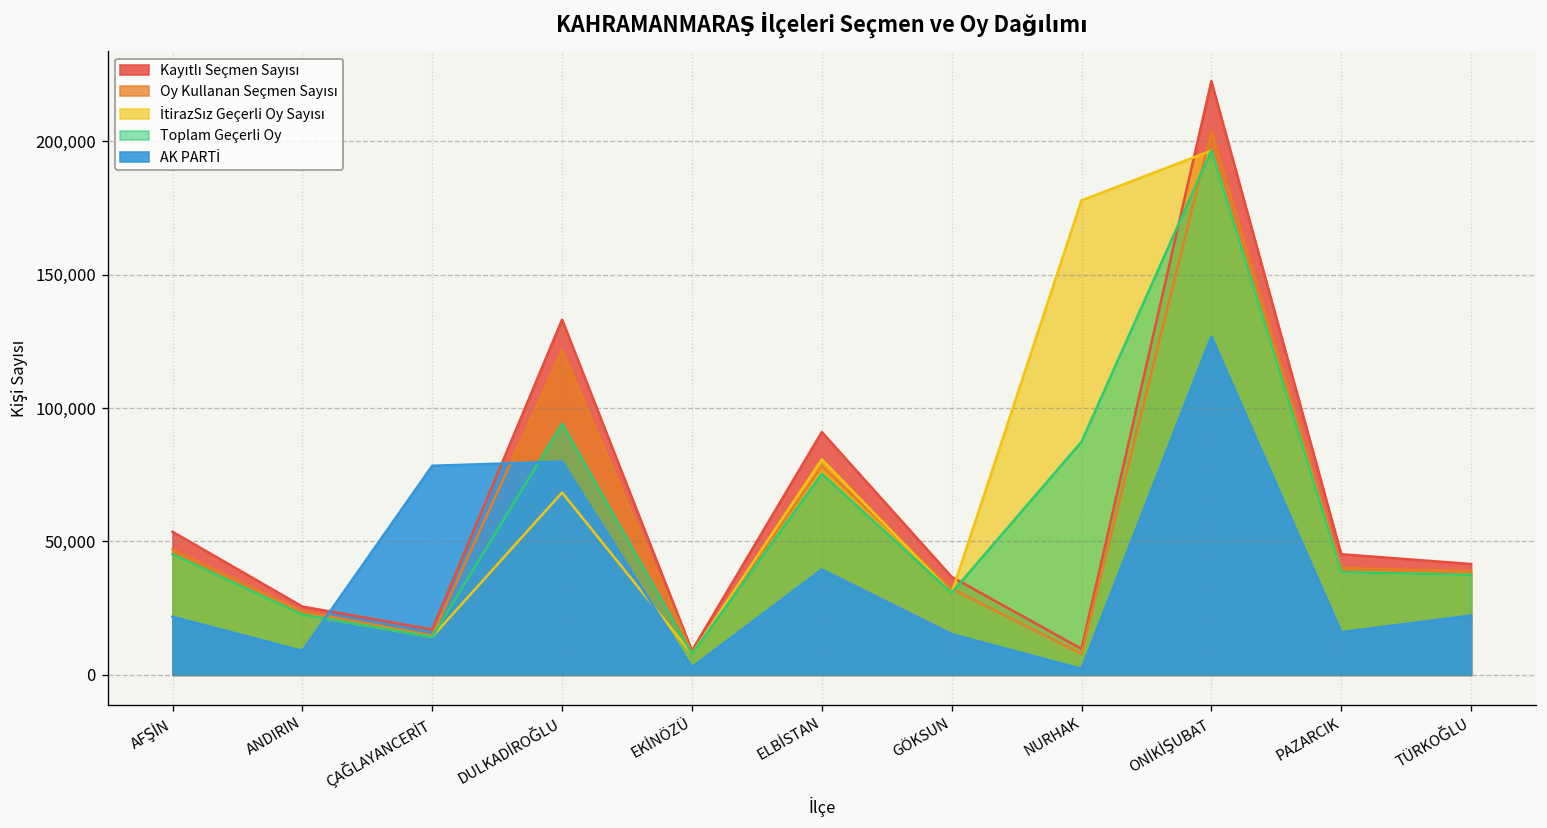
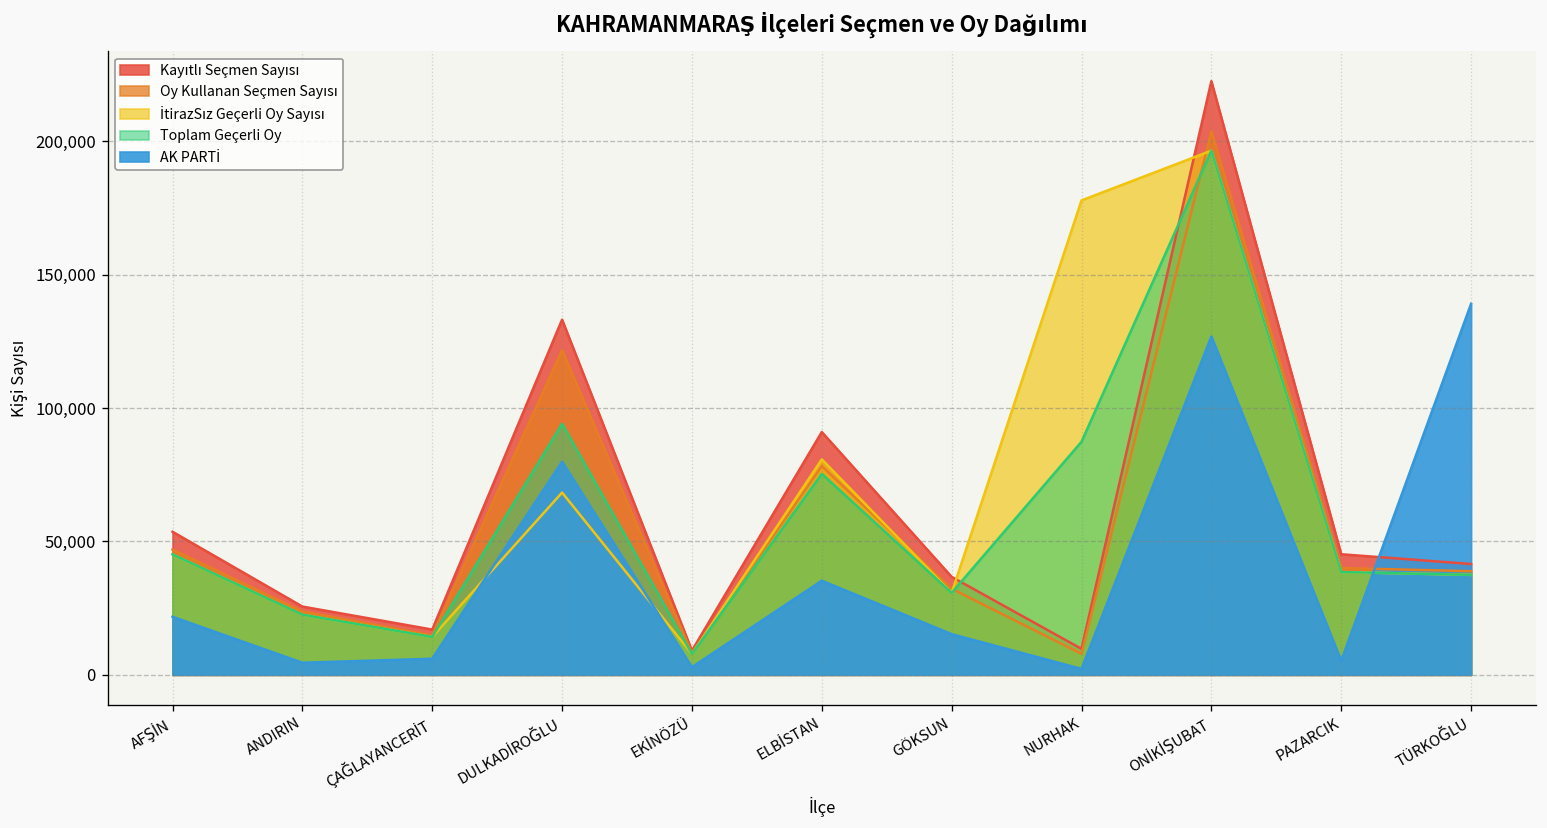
AK PARTİ, ANDIRIN: 9,000 -> 5,000
AK PARTİ, ÇAĞLAYANCERİT: 78,000 -> 6,000
AK PARTİ, ELBİSTAN: 39,000 -> 35,000
AK PARTİ, PAZARCIK: 16,000 -> 5,000
AK PARTİ, TÜRKOĞLU: 22,000 -> 139,000
